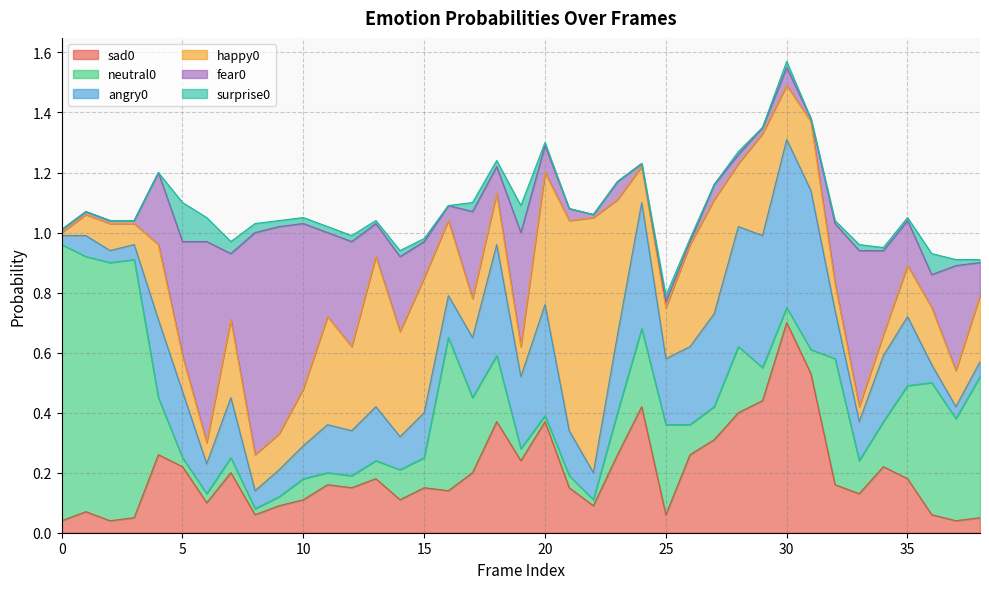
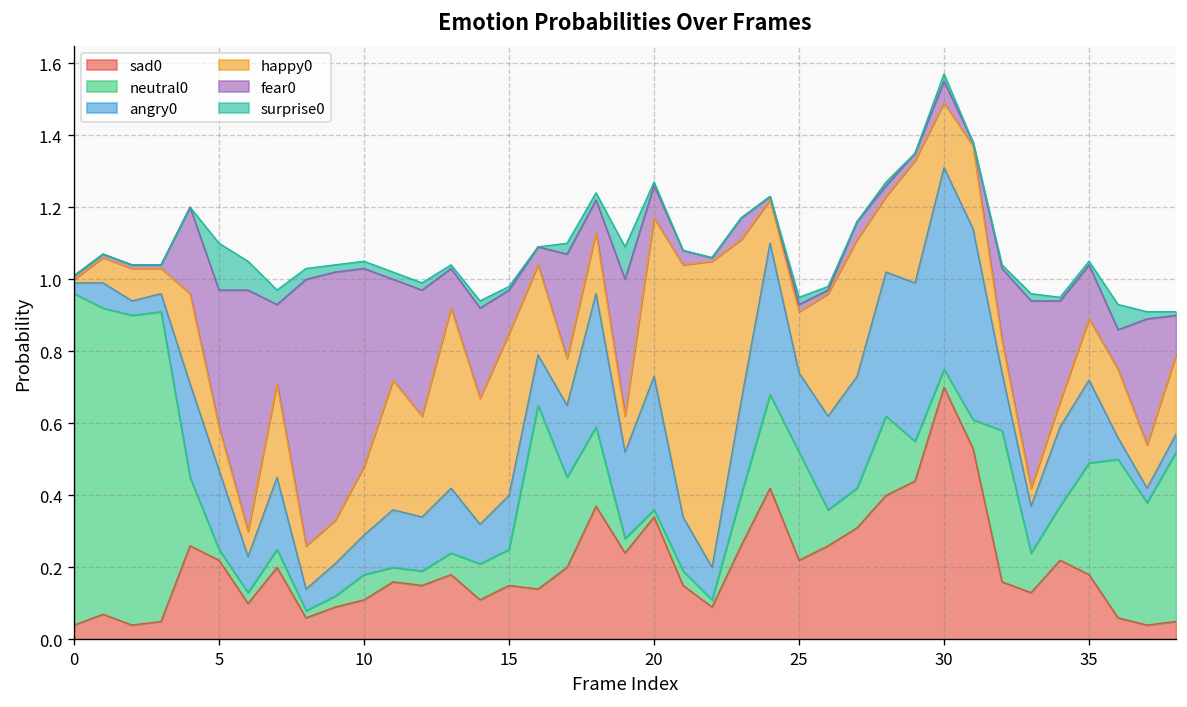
sad0, 20: 0.37 -> 0.34
sad0, 25: 0.06 -> 0.22
